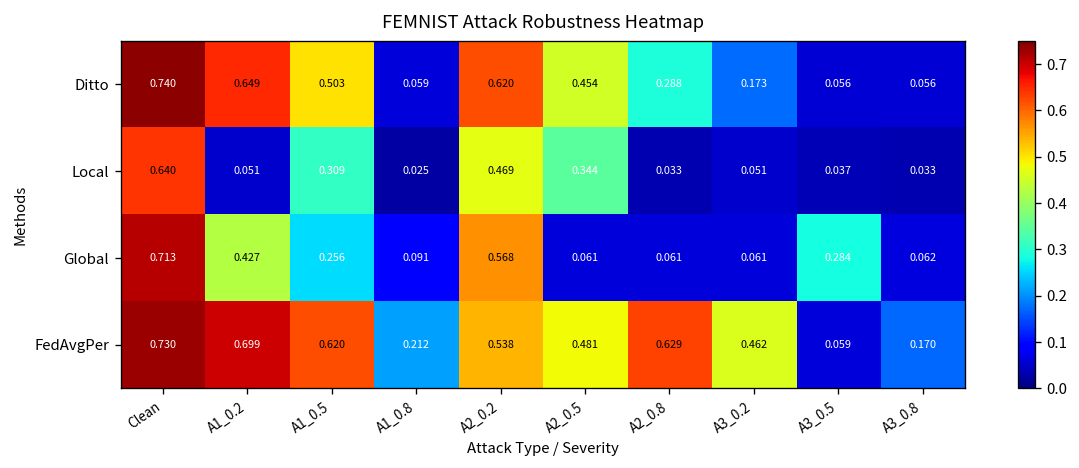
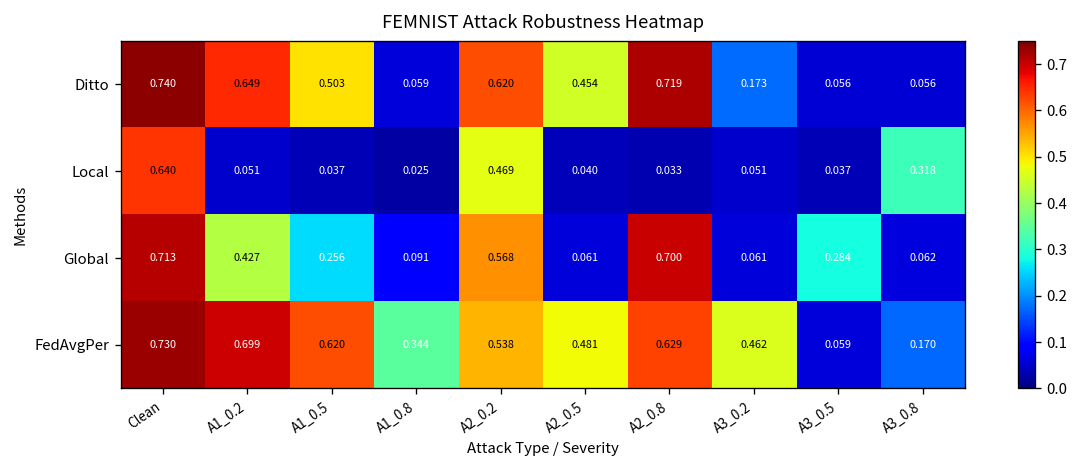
Ditto, A2_0.8: 0.288 -> 0.719
Local, A1_0.5: 0.309 -> 0.037
Local, A2_0.5: 0.344 -> 0.040
Local, A3_0.8: 0.033 -> 0.318
Global, A2_0.8: 0.061 -> 0.700
FedAvgPer, A1_0.8: 0.212 -> 0.344
